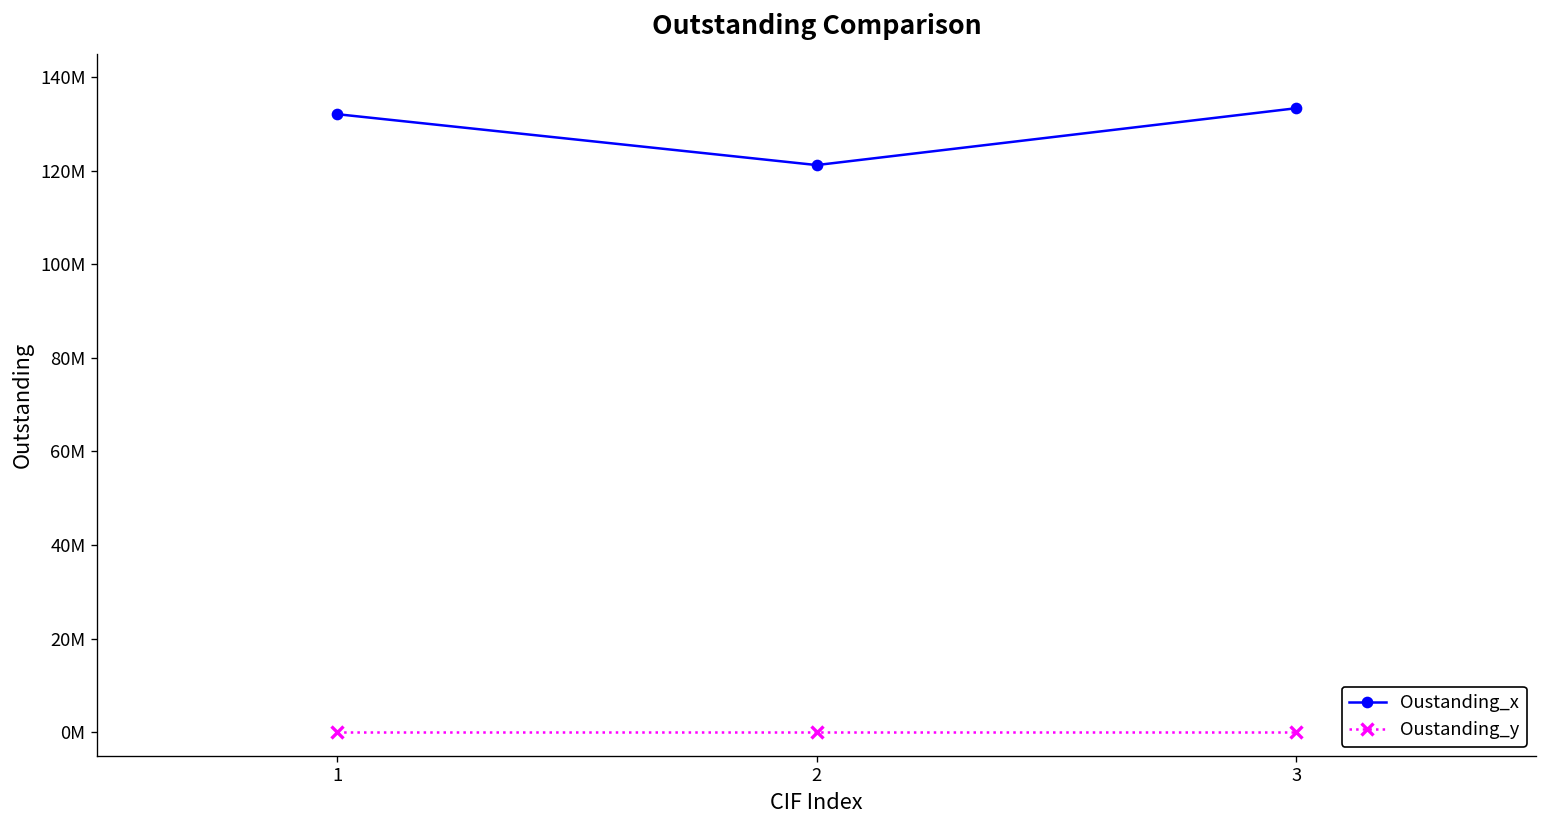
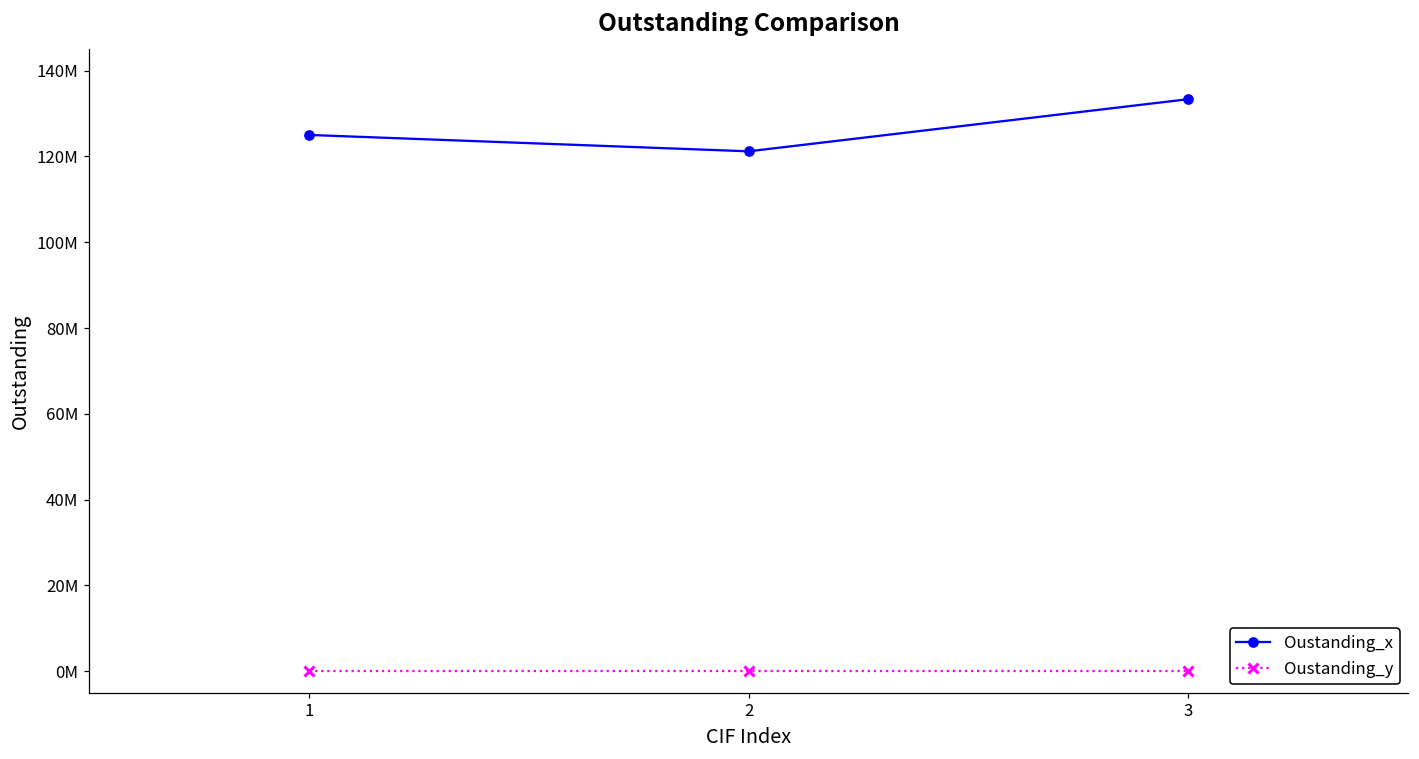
Oustanding_x, 1: 132000000 -> 125000000
